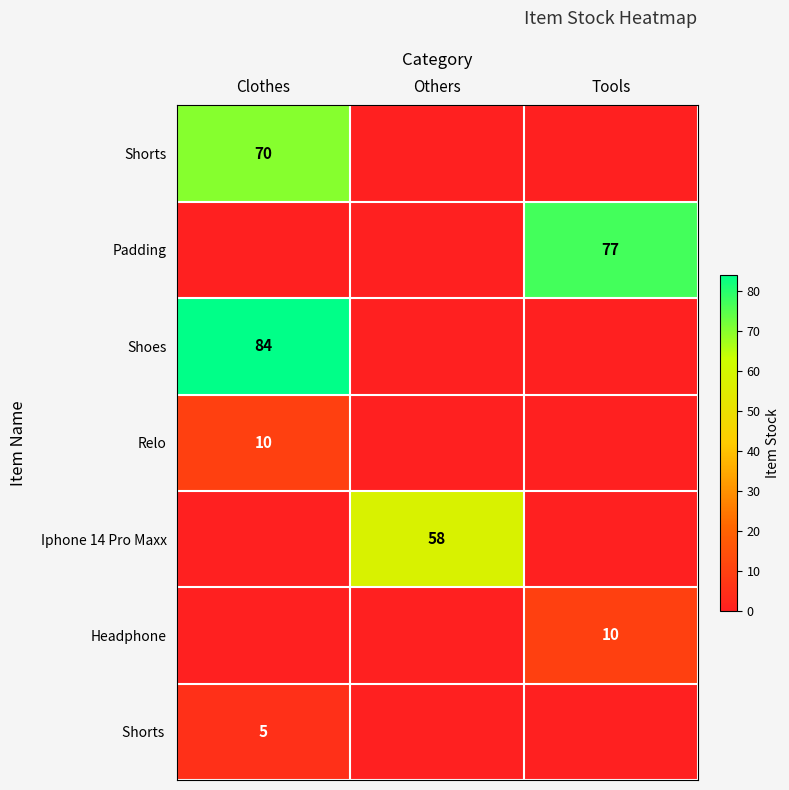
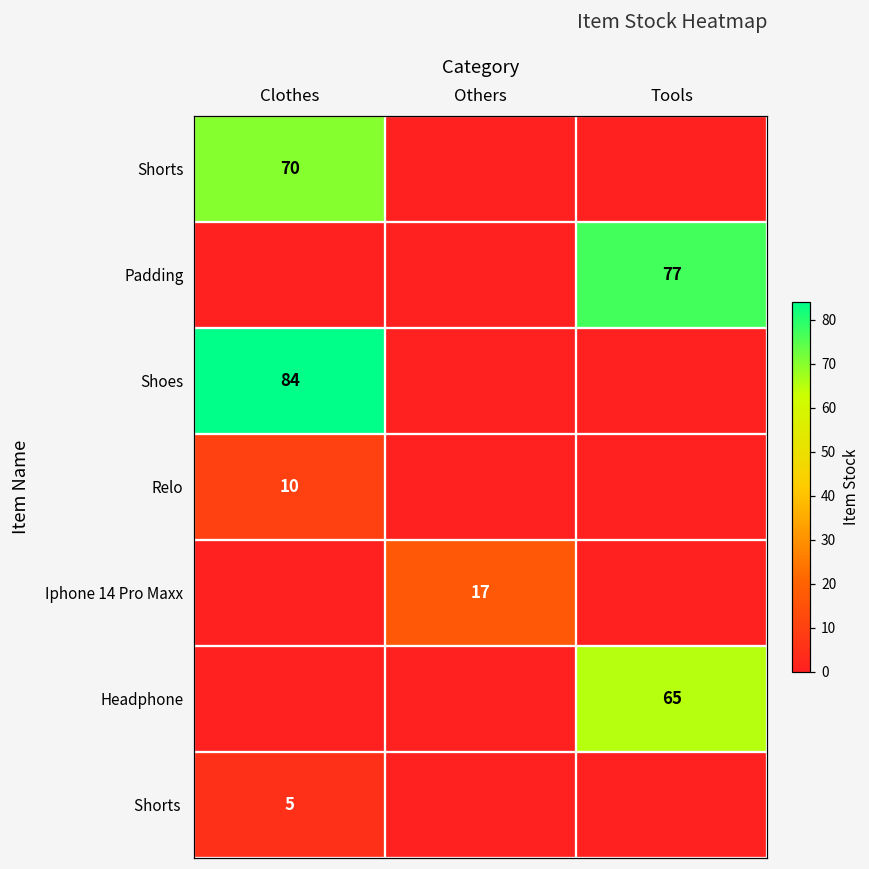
Iphone 14 Pro Maxx, Others: 58 -> 17
Headphone, Tools: 10 -> 65
